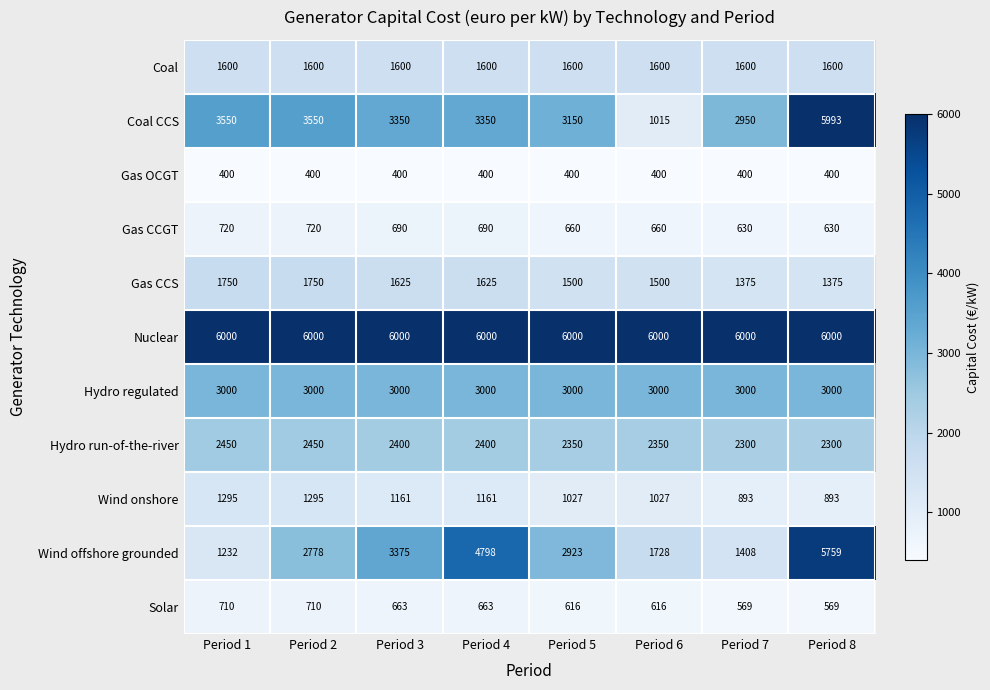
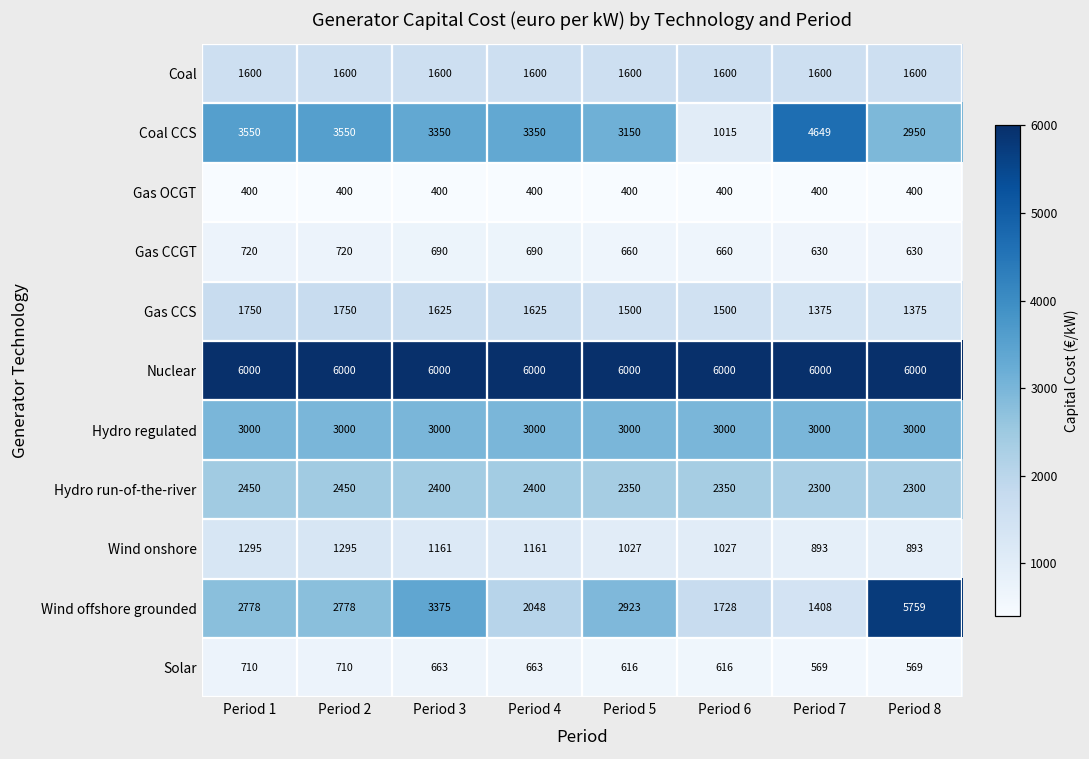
Coal CCS, Period 7: 2950 -> 4649
Coal CCS, Period 8: 5993 -> 2950
Wind offshore grounded, Period 1: 1232 -> 2778
Wind offshore grounded, Period 4: 4798 -> 2048
